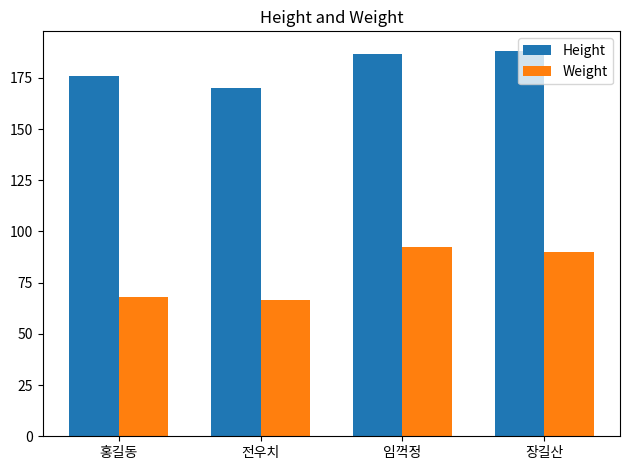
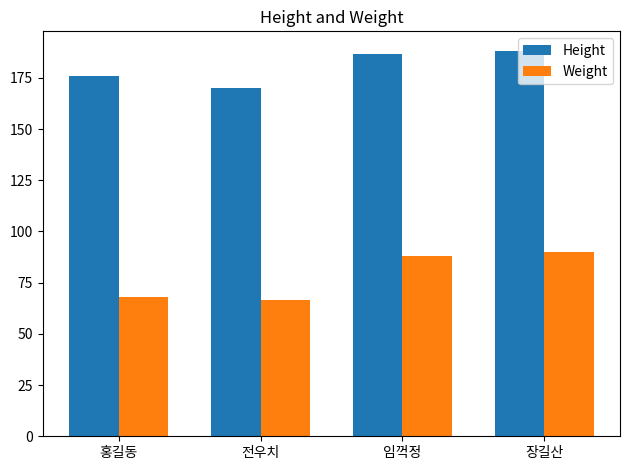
Weight, 임꺽정: 92 -> 88
